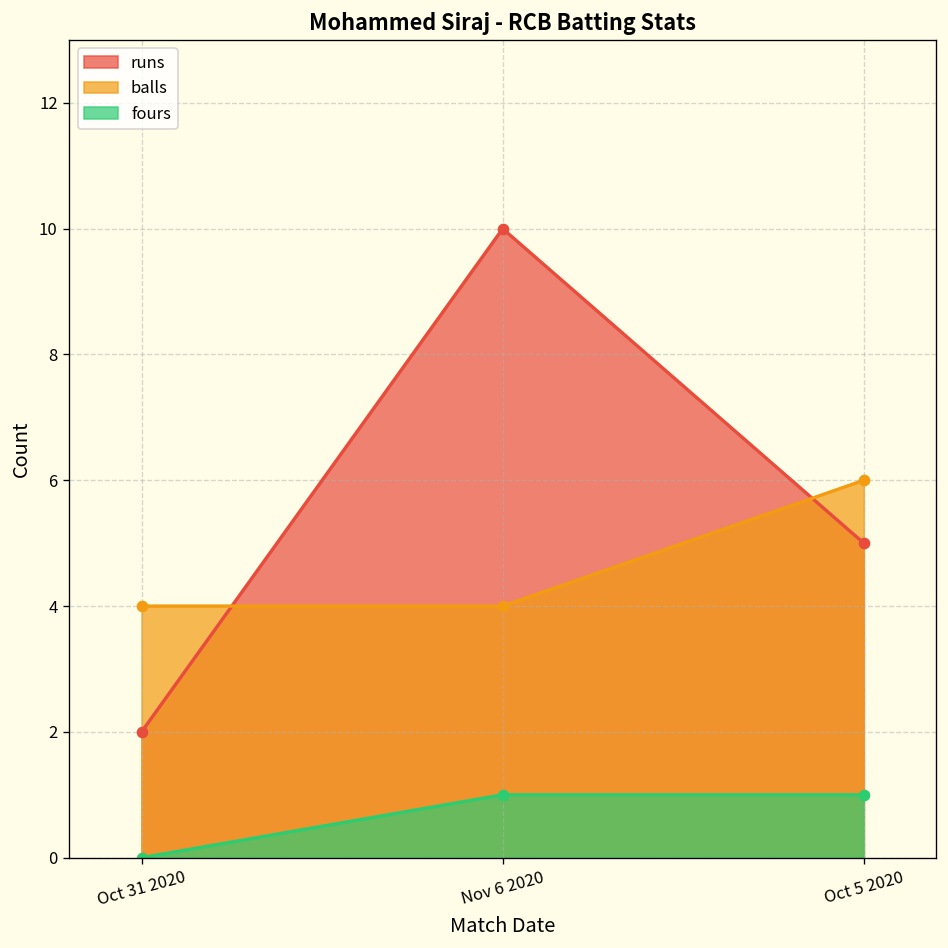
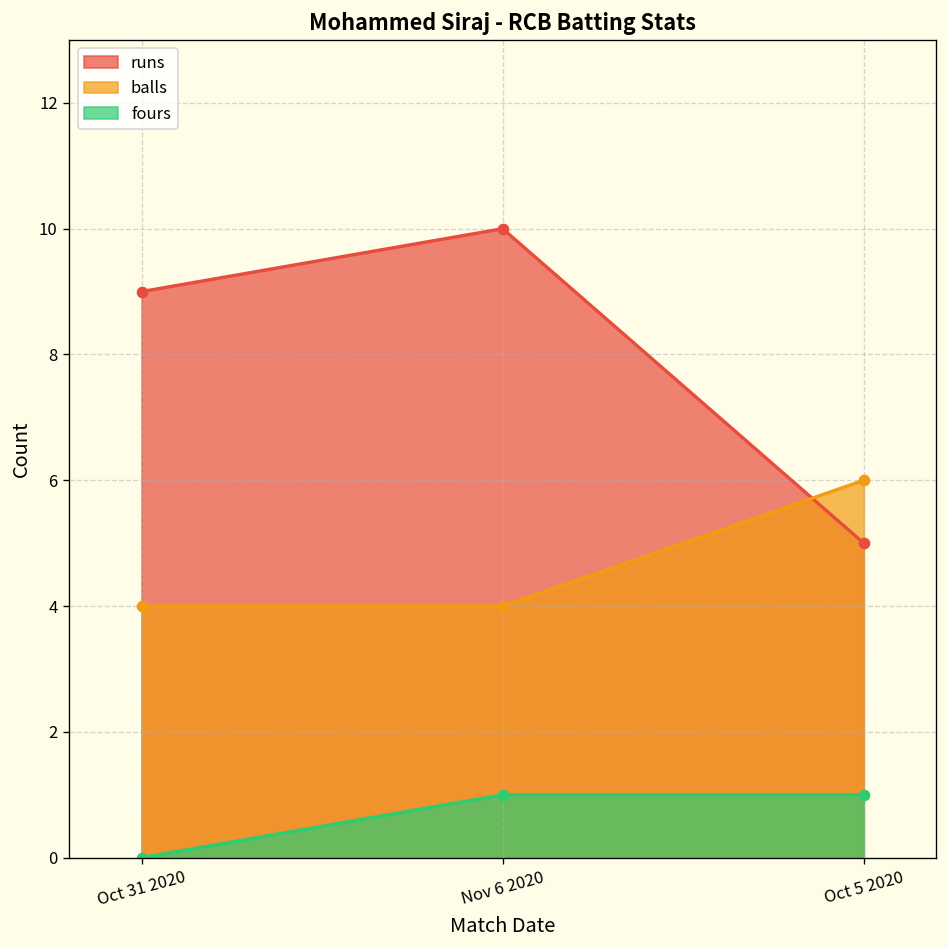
runs, Oct 31 2020: 2 -> 9
